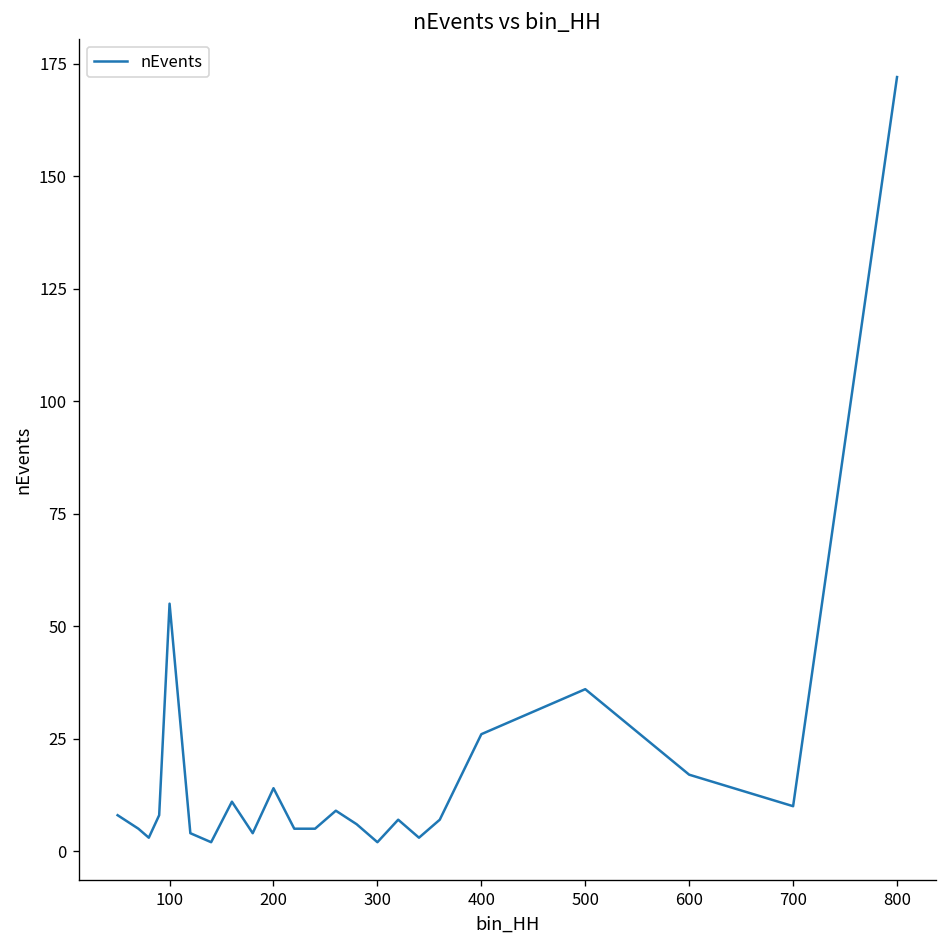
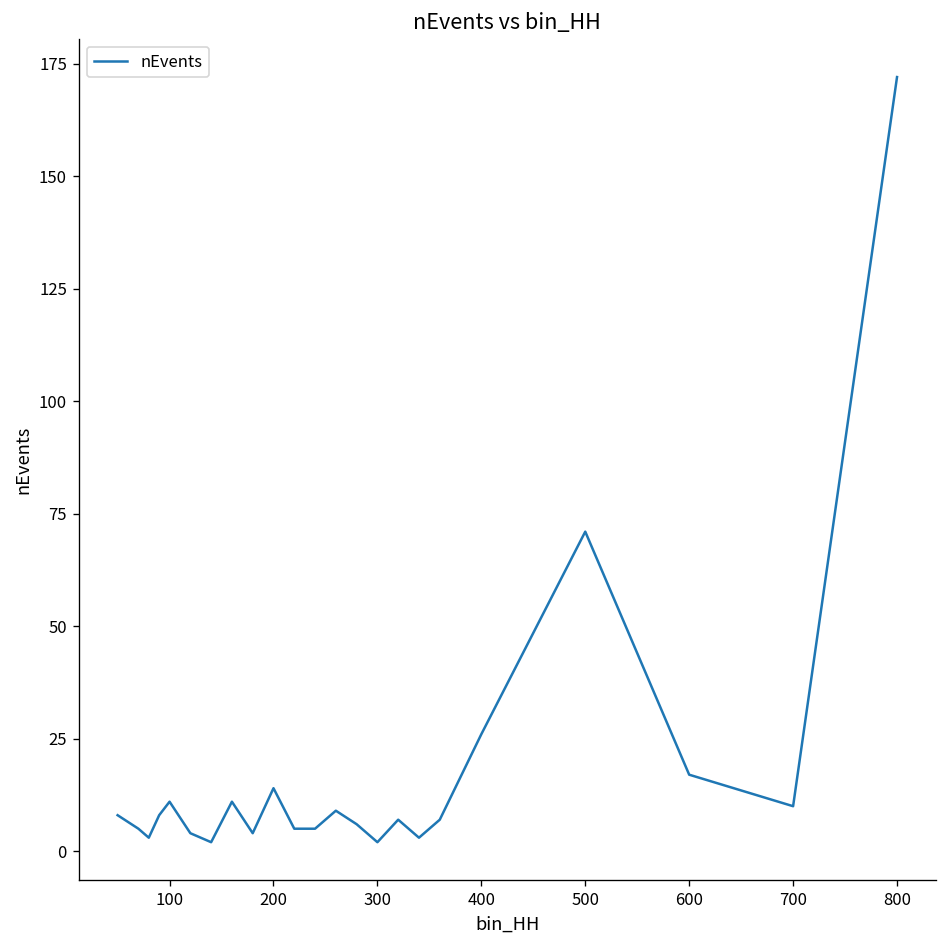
100: 55 -> 11
500: 36 -> 71
